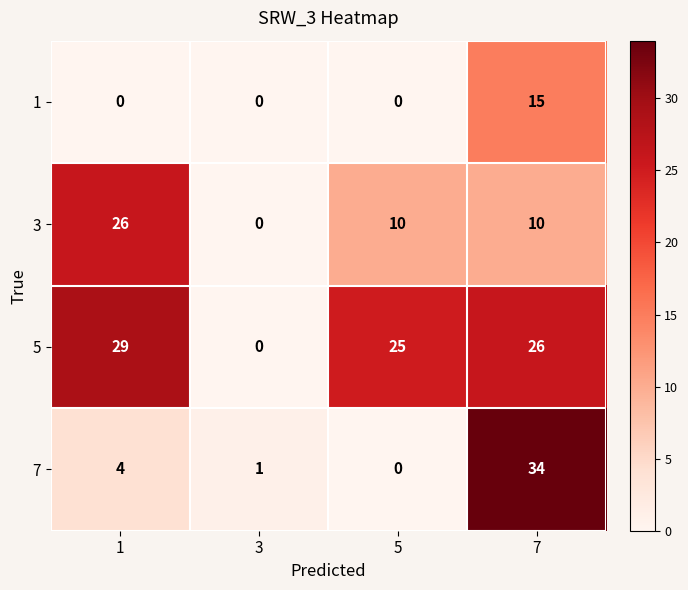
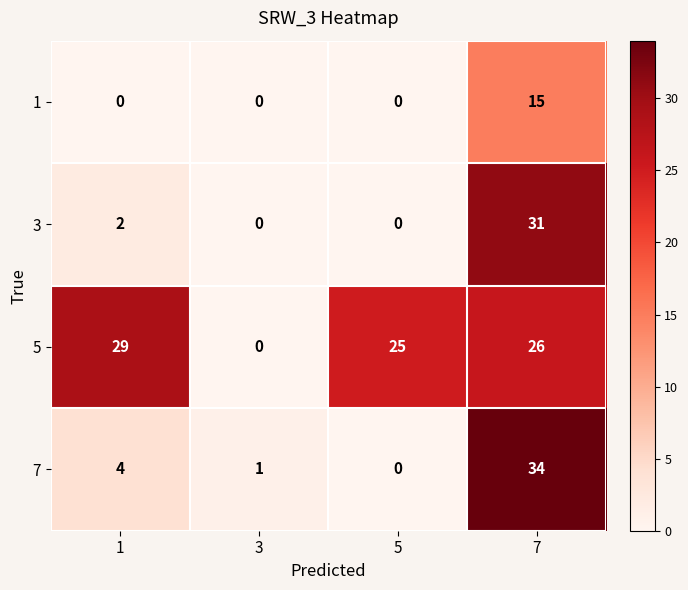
3, 1: 26 -> 2
3, 5: 10 -> 0
3, 7: 10 -> 31
